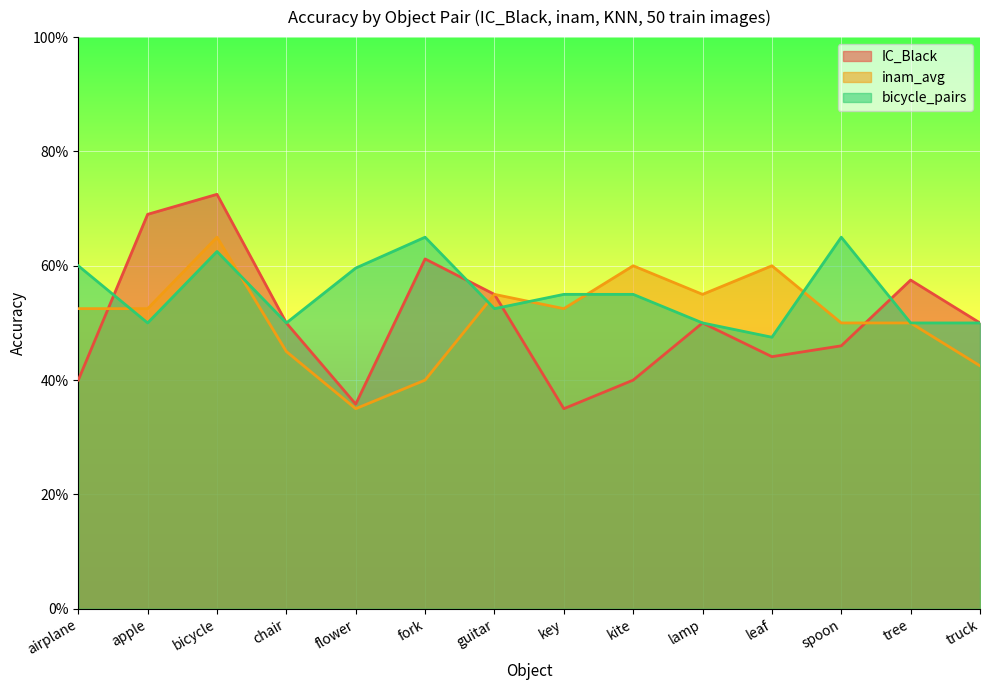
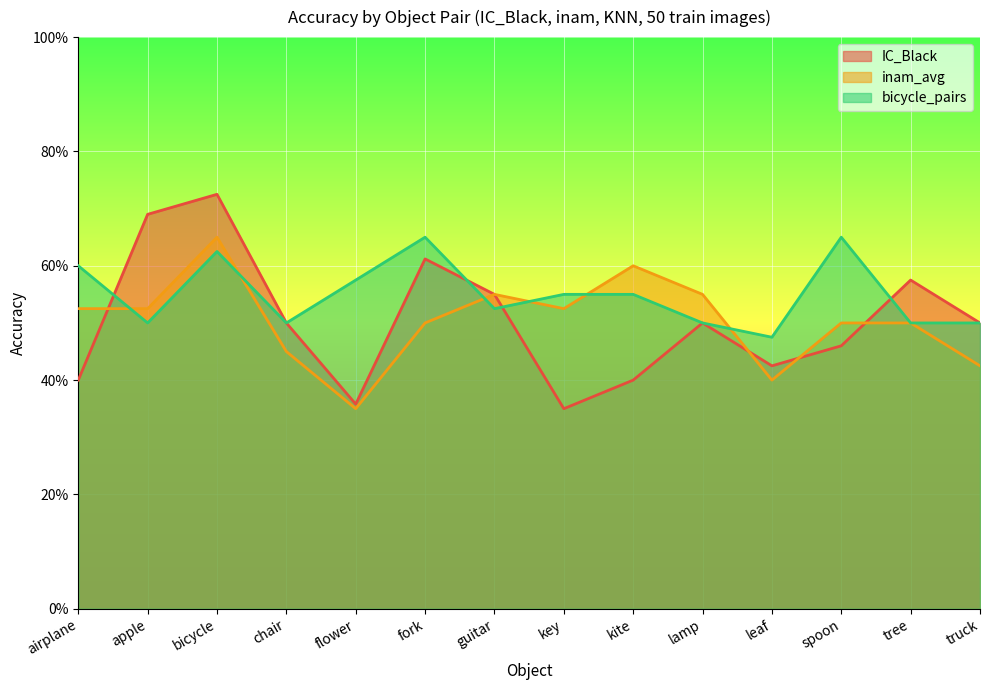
bicycle_pairs, flower: 60% -> 57%
inam_avg, fork: 40% -> 50%
IC_Black, leaf: 44% -> 43%
inam_avg, leaf: 60% -> 40%
